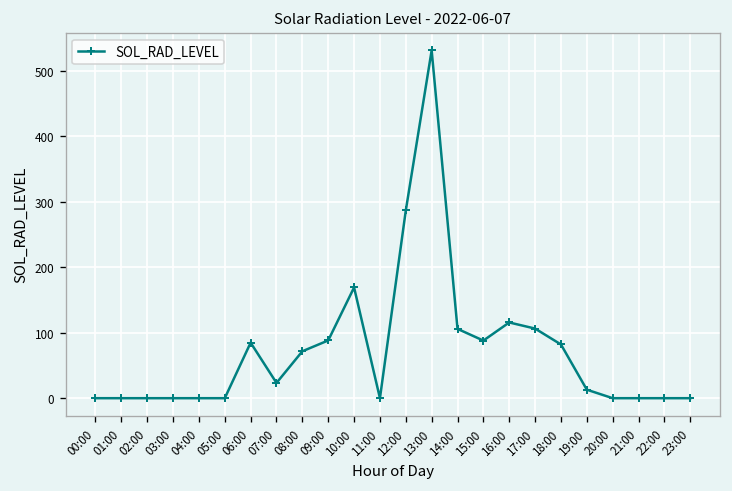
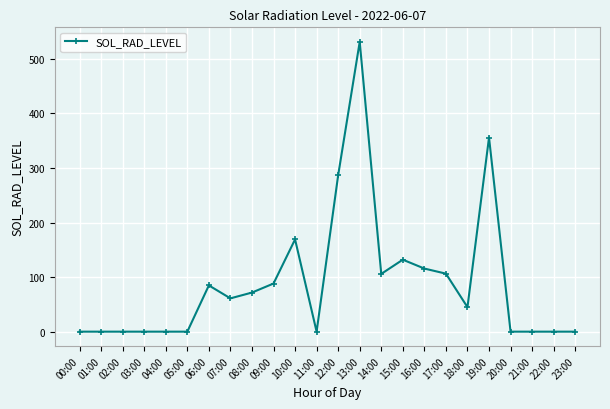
07:00: 20 -> 60
15:00: 90 -> 130
18:00: 80 -> 40
19:00: 10 -> 360
